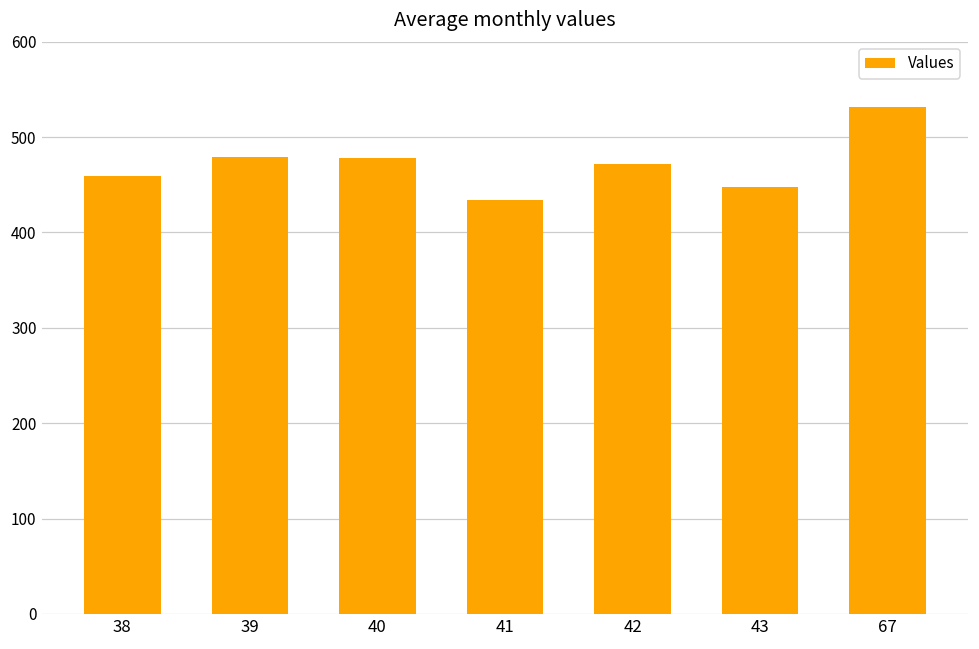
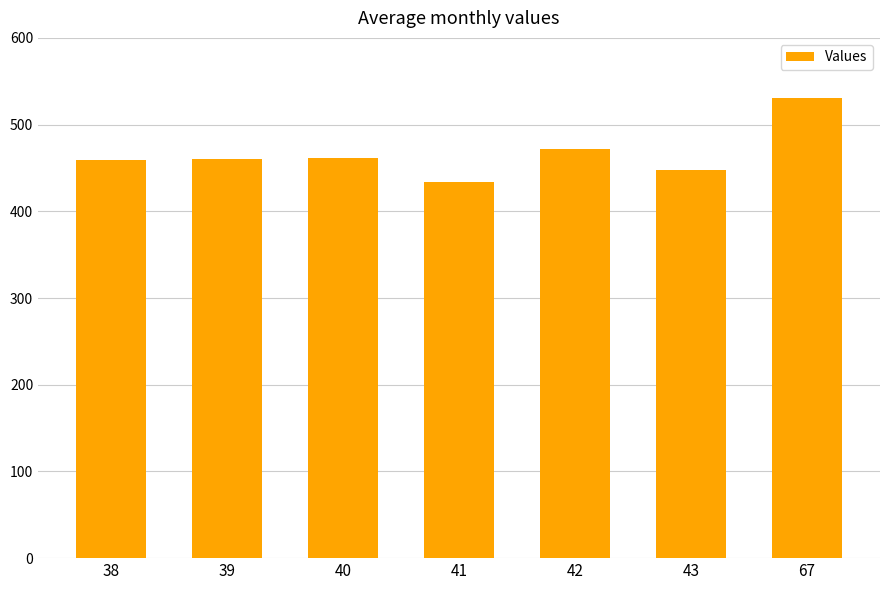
39: 480 -> 460
40: 480 -> 460
